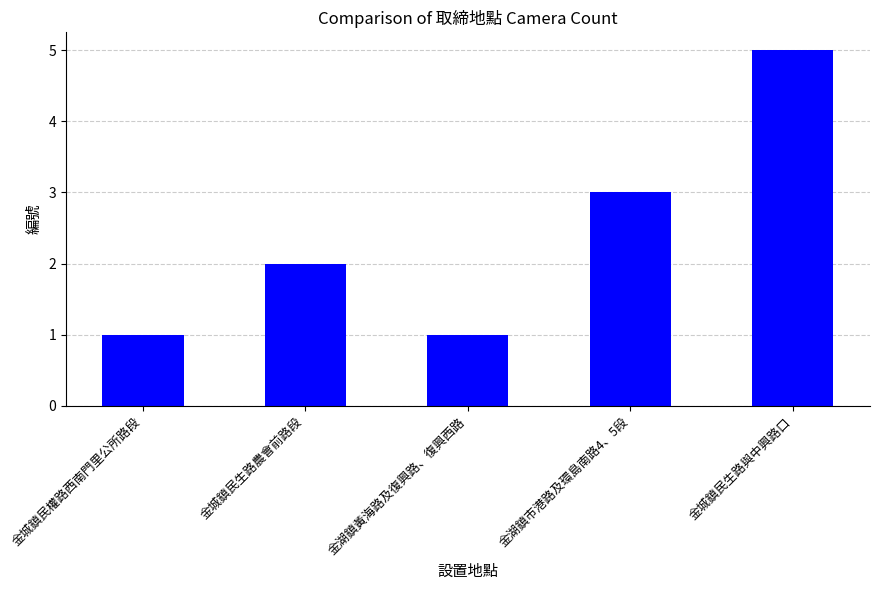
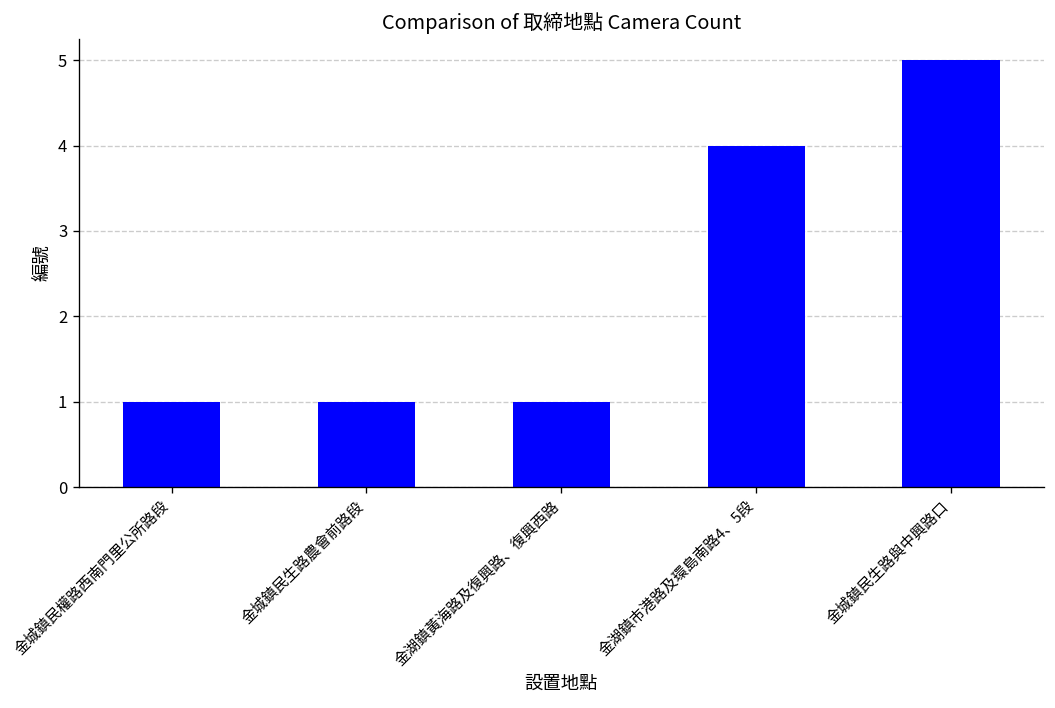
金城鎮民生路農會前路段: 2 -> 1
金湖鎮市港路及環島南路4、5段: 3 -> 4
